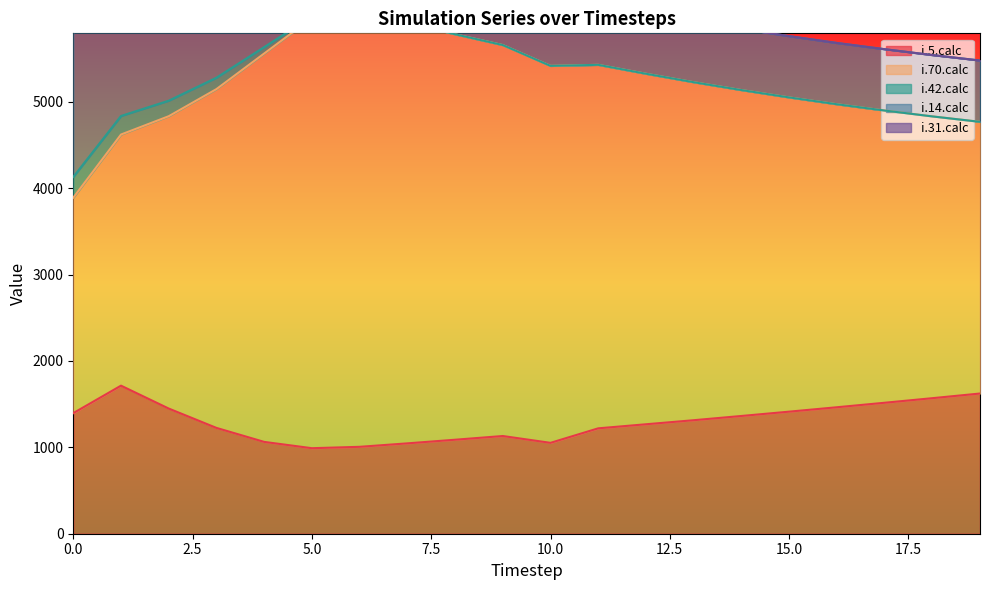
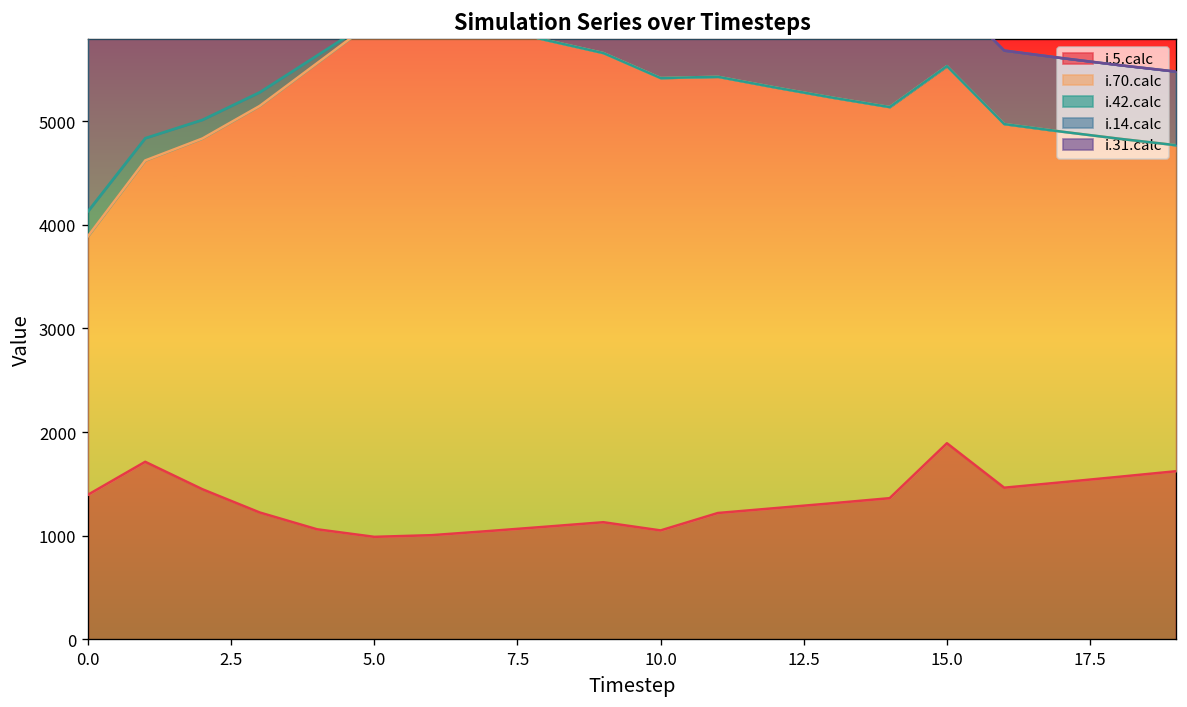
i.5.calc, 15.0: 1400 -> 1900
